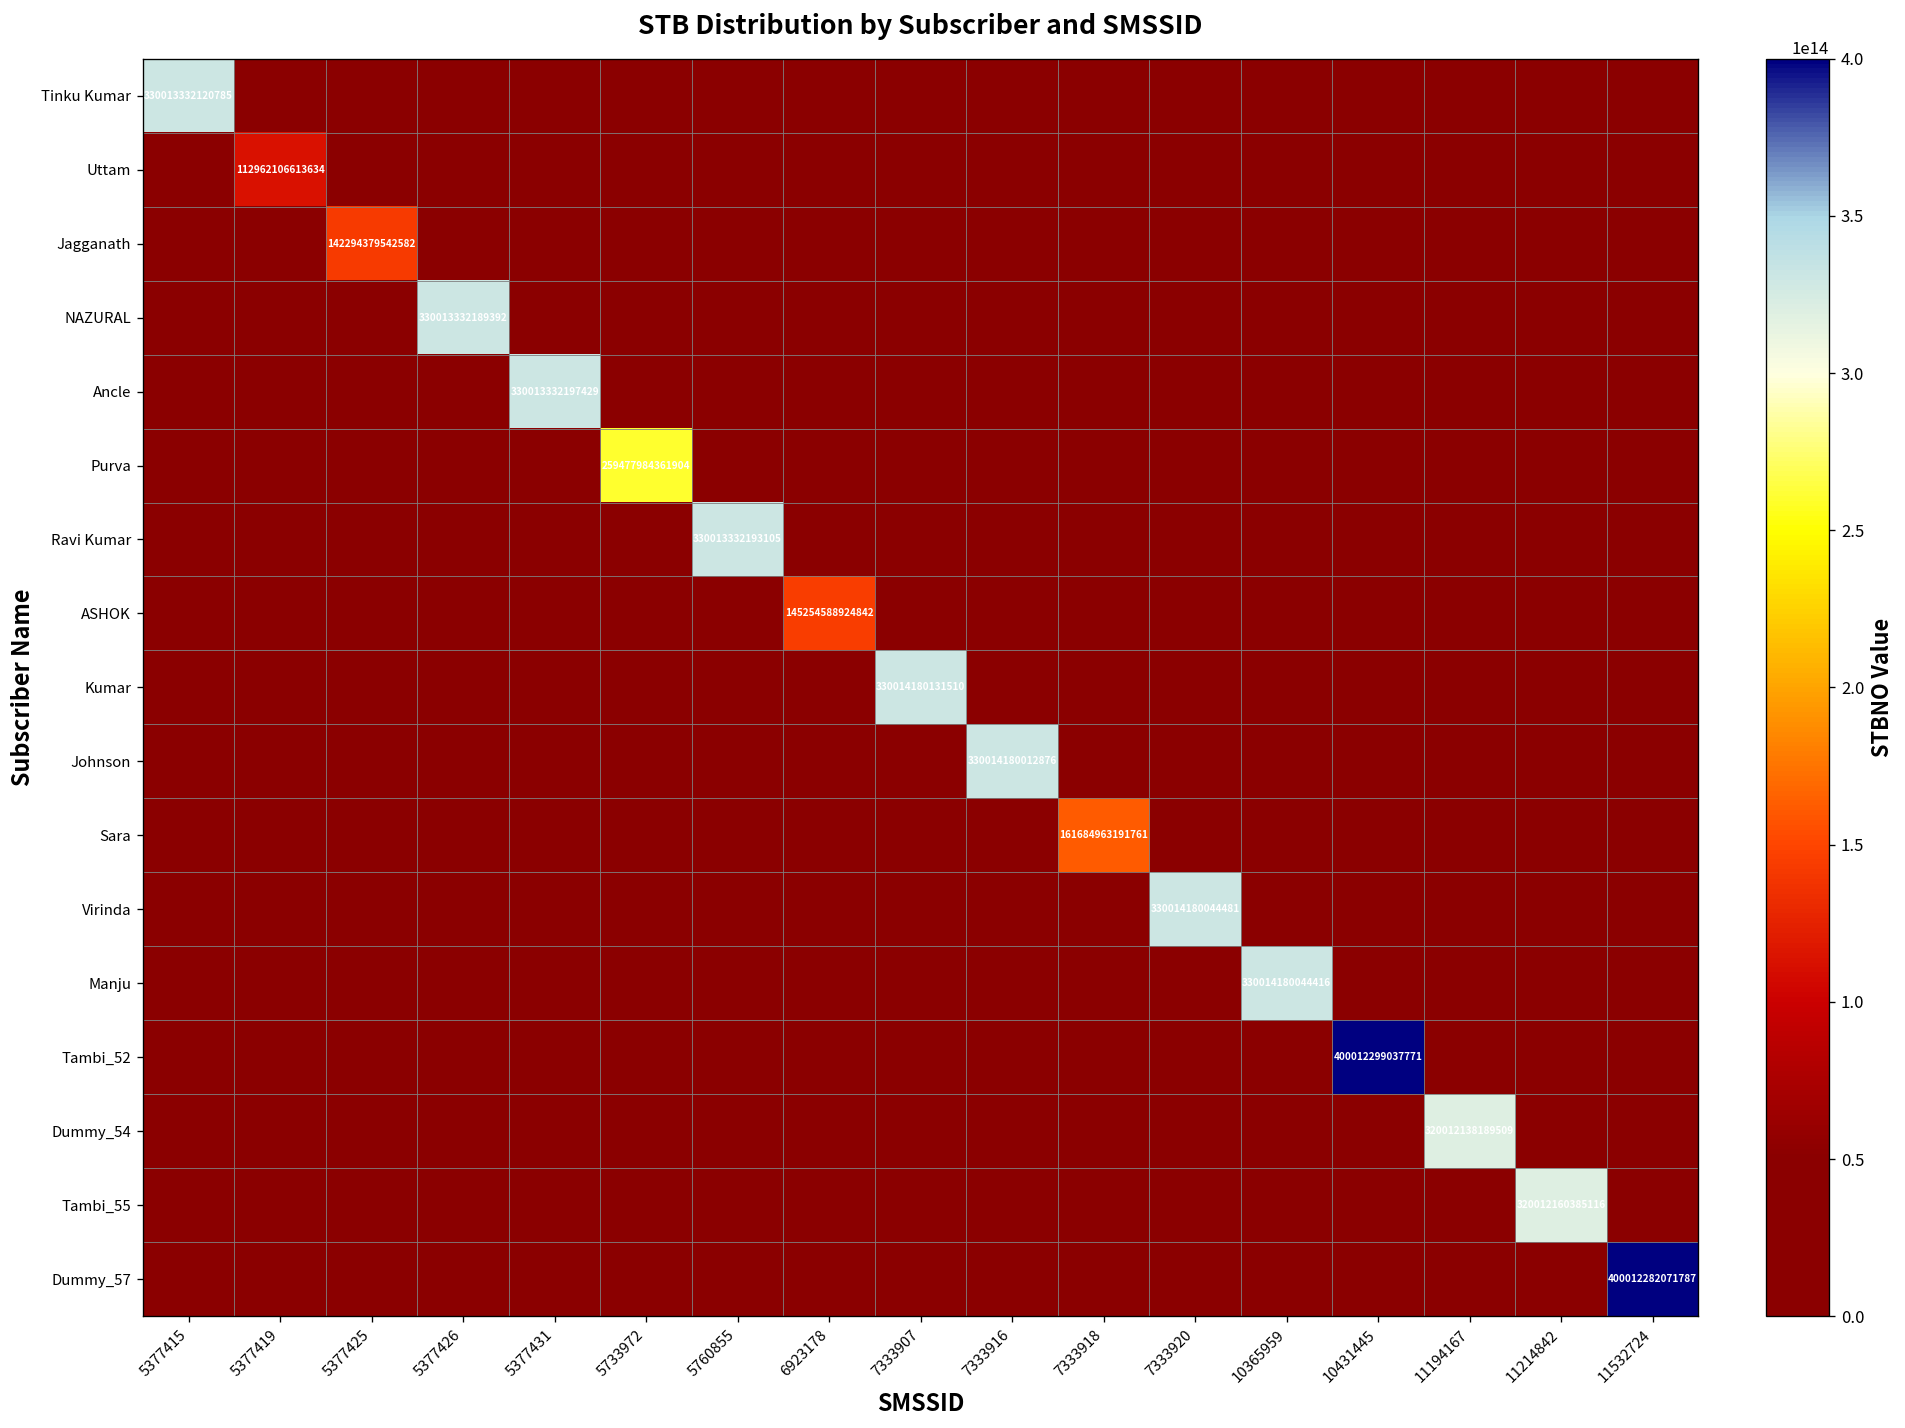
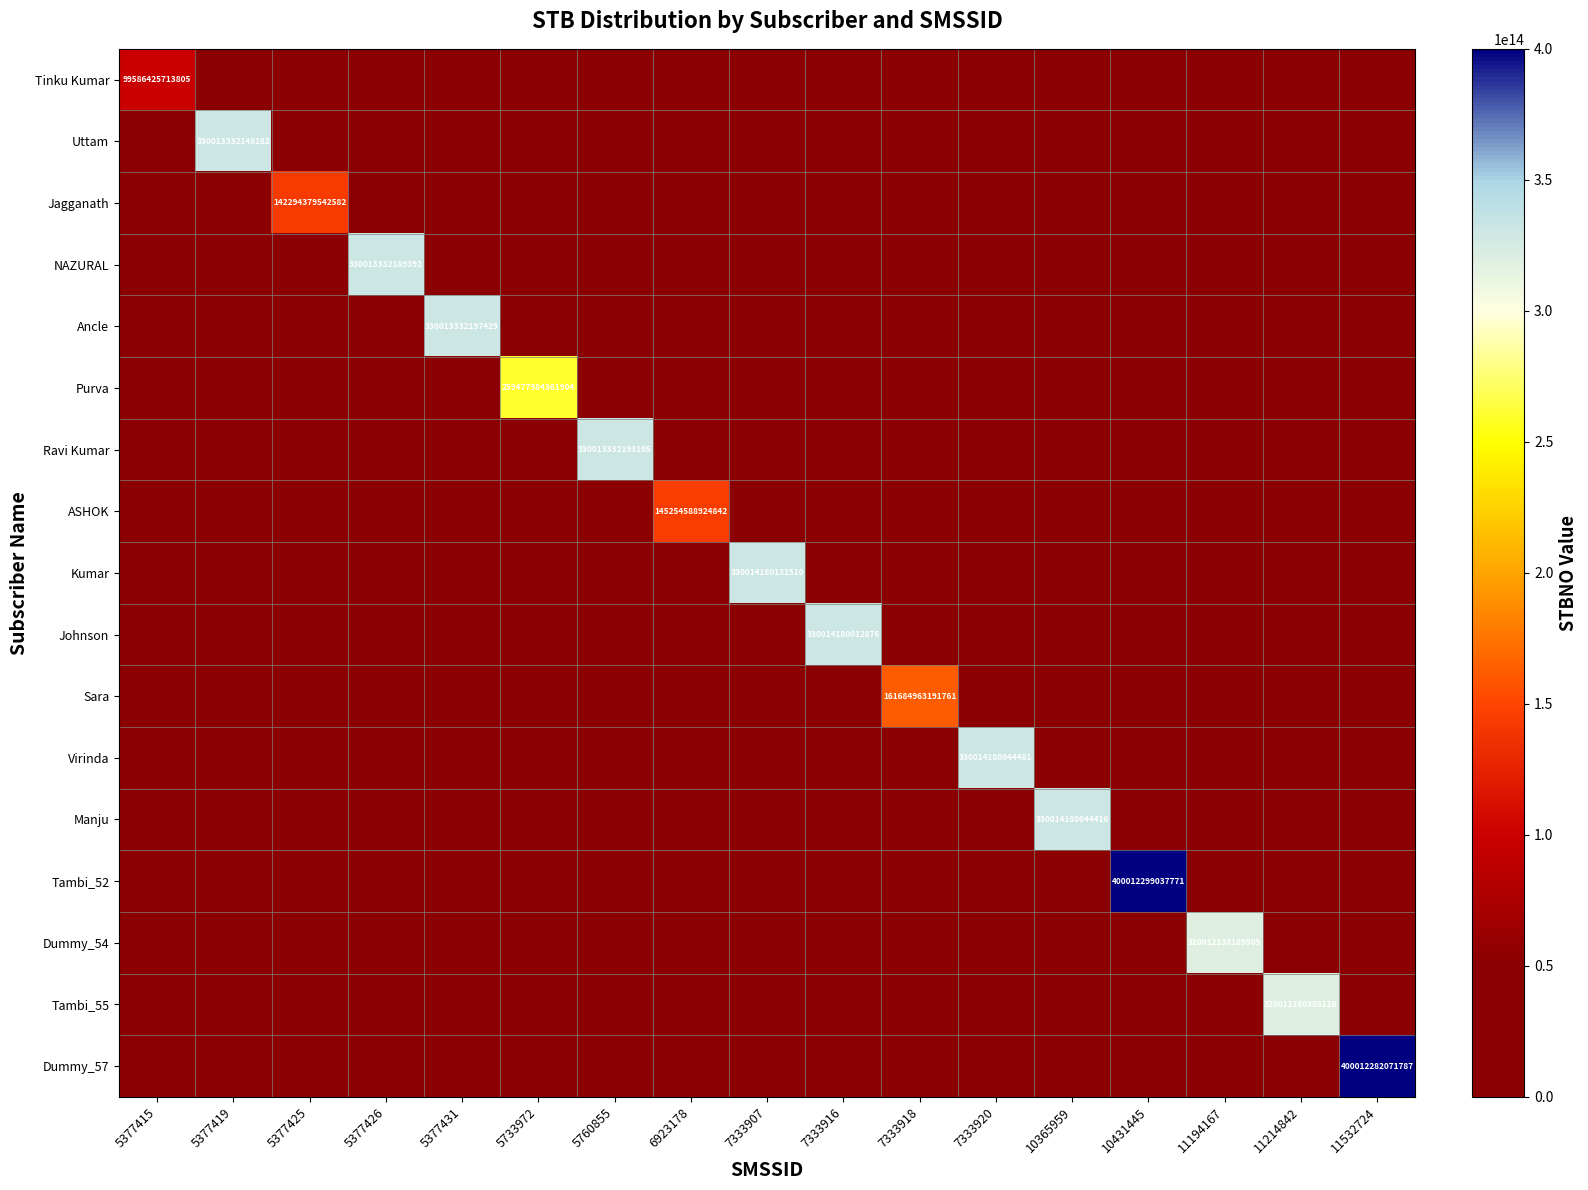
Tinku Kumar, 5377415: 330013332120785 -> 99586425713805
Uttam, 5377419: 112962106613634 -> 330013332148182
